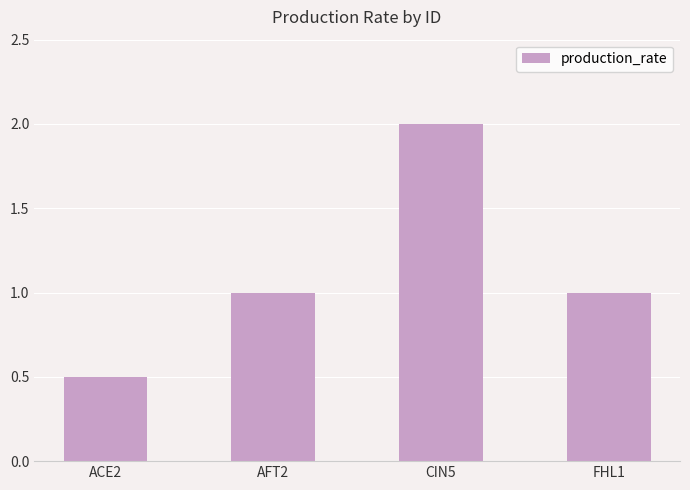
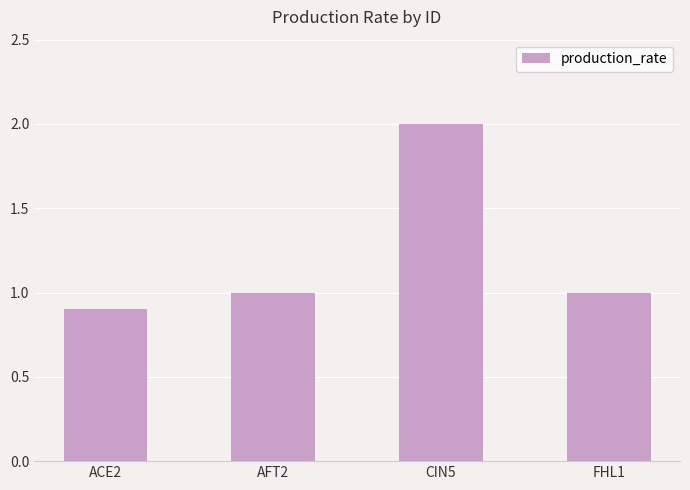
ACE2: 0.5 -> 0.9
